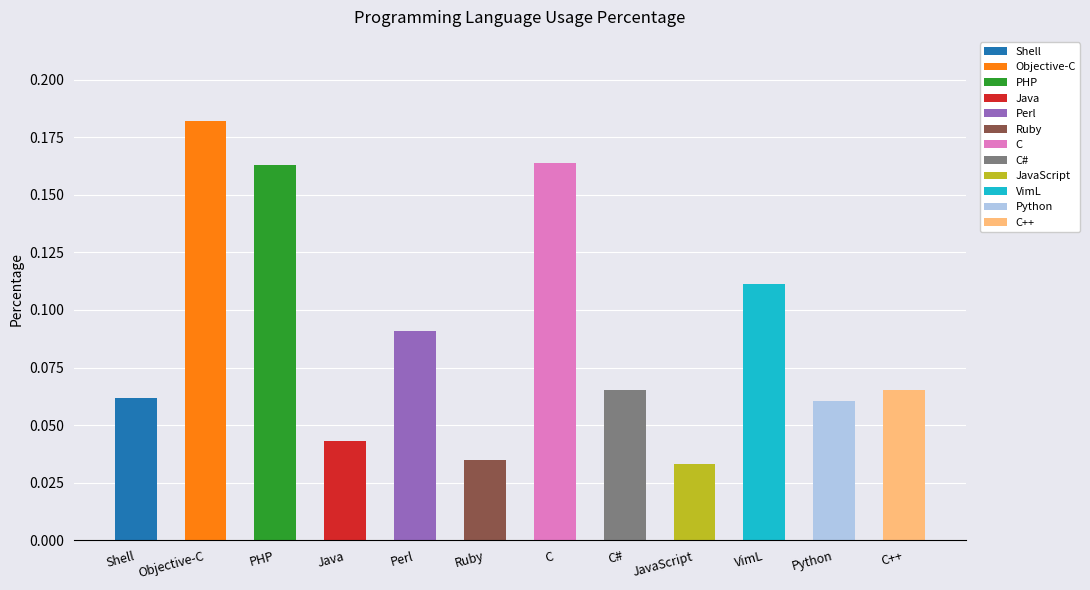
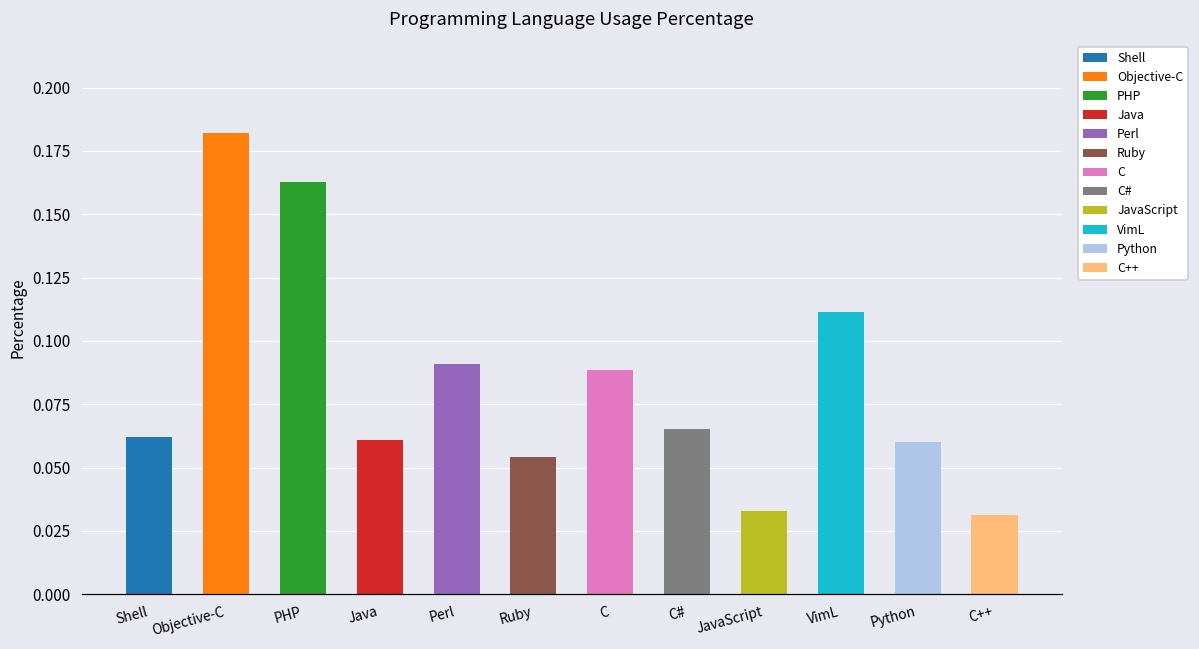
Java: 0.043 -> 0.061
Ruby: 0.035 -> 0.054
C: 0.164 -> 0.088
C++: 0.065 -> 0.031
